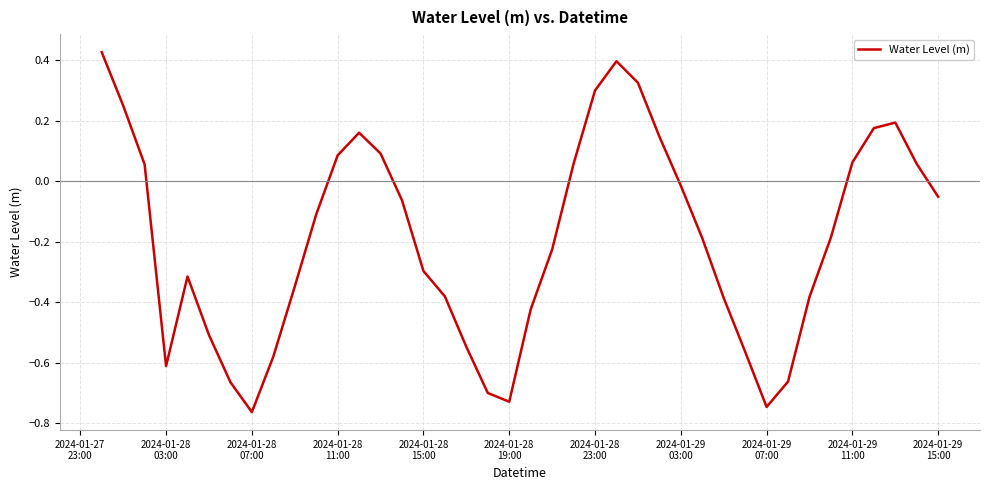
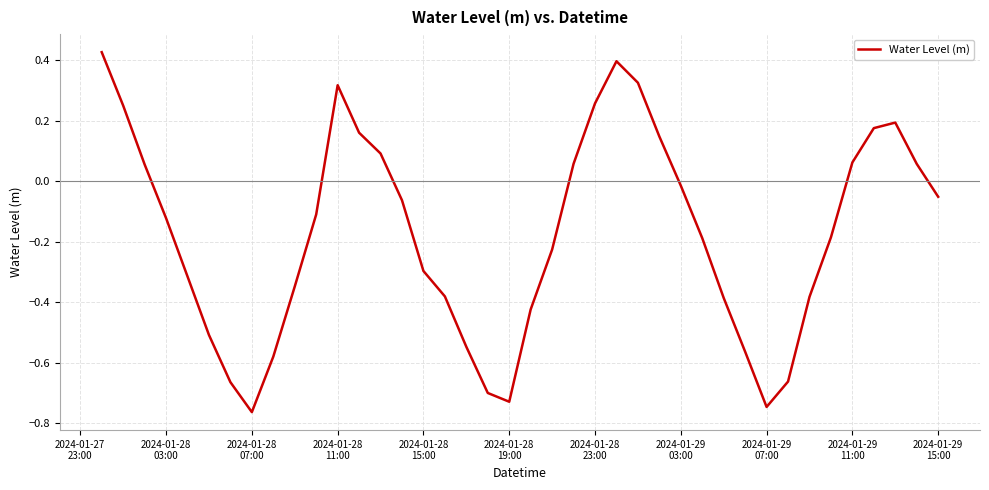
2024-01-28 03:00: -0.61 -> -0.12
2024-01-28 11:00: 0.09 -> 0.32
2024-01-28 23:00: 0.30 -> 0.26
